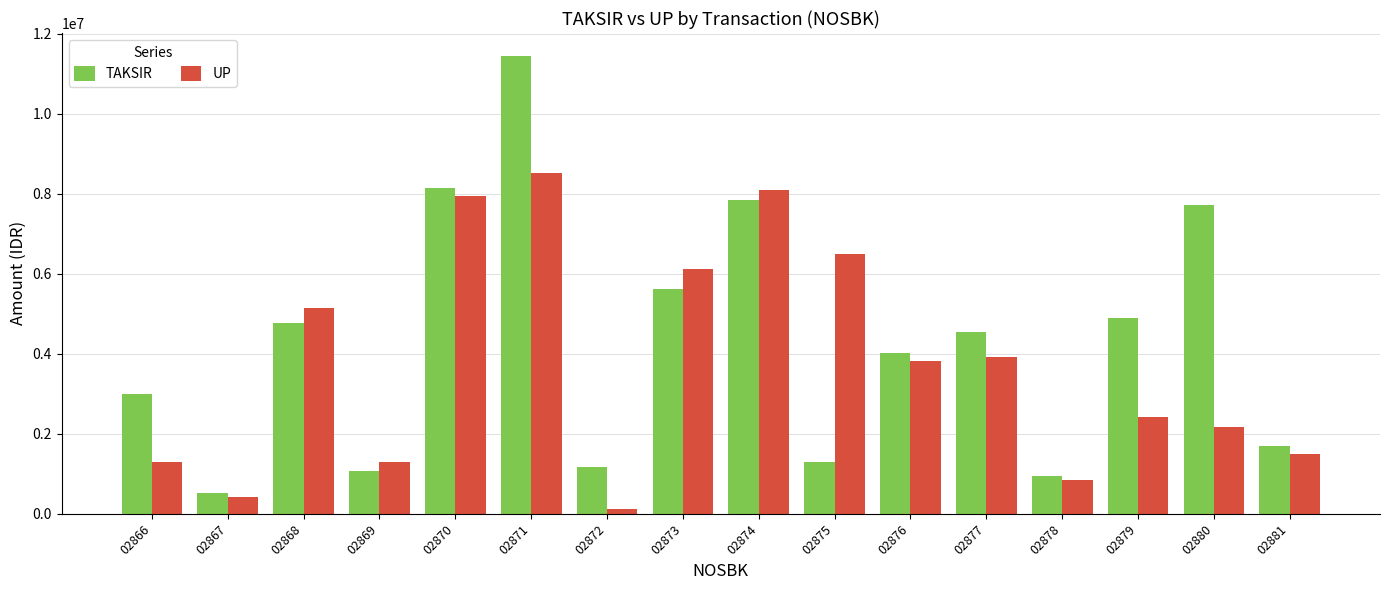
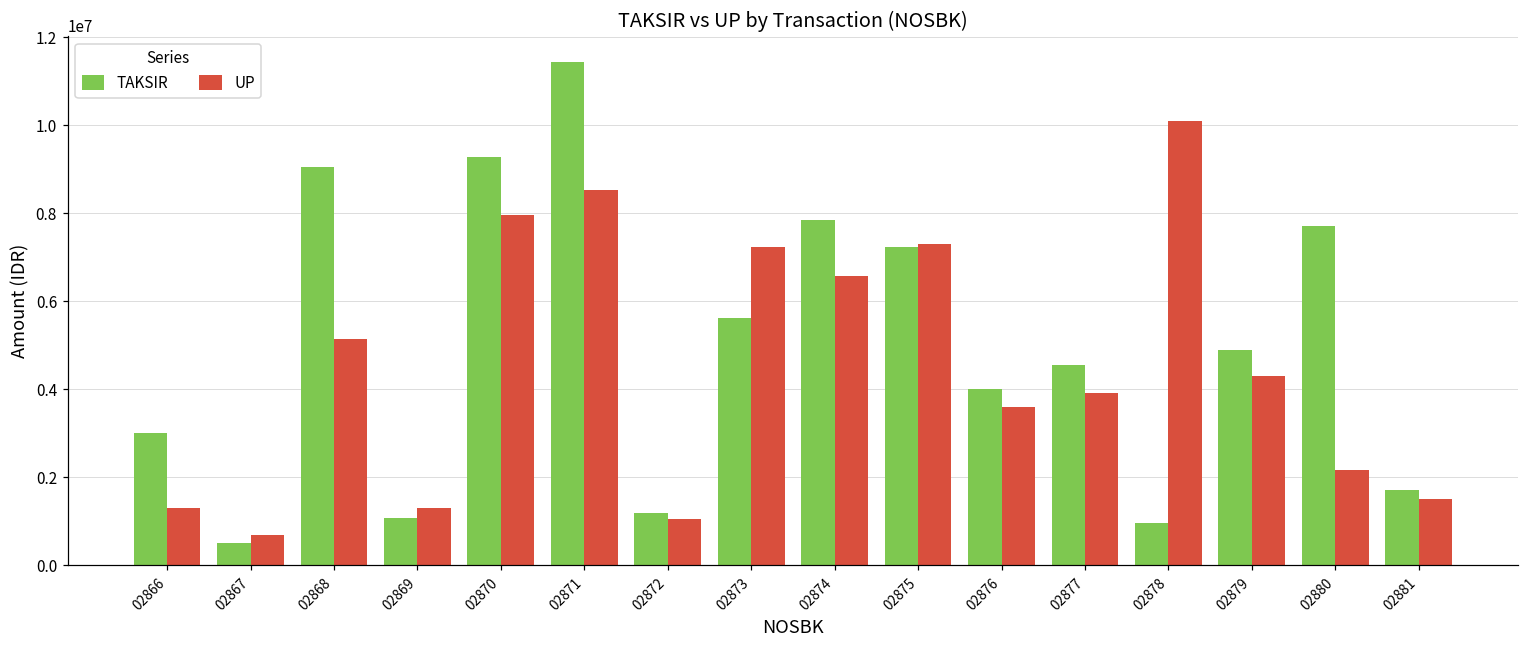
UP, 02867: 400000 -> 700000
TAKSIR, 02868: 4800000 -> 9000000
TAKSIR, 02870: 8100000 -> 9300000
UP, 02872: 100000 -> 1100000
UP, 02873: 6100000 -> 7200000
UP, 02874: 8100000 -> 6600000
TAKSIR, 02875: 1300000 -> 7200000
UP, 02875: 6500000 -> 7300000
UP, 02876: 3800000 -> 3600000
UP, 02878: 800000 -> 10100000
UP, 02879: 2400000 -> 4300000
